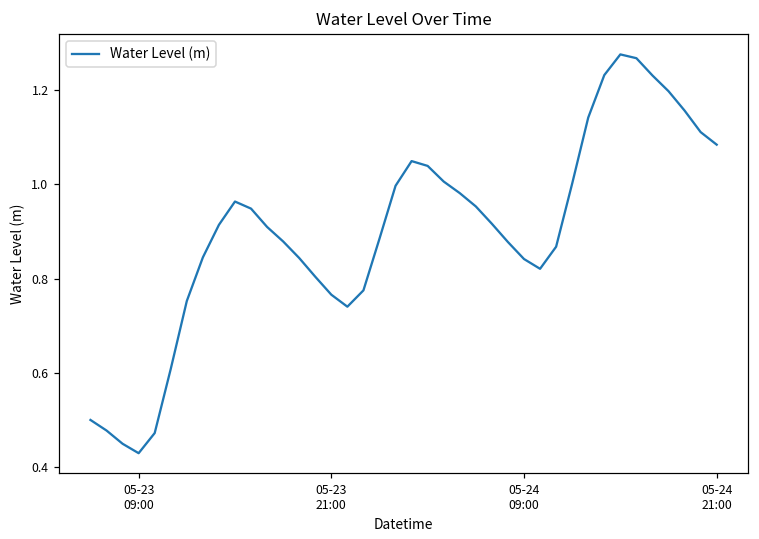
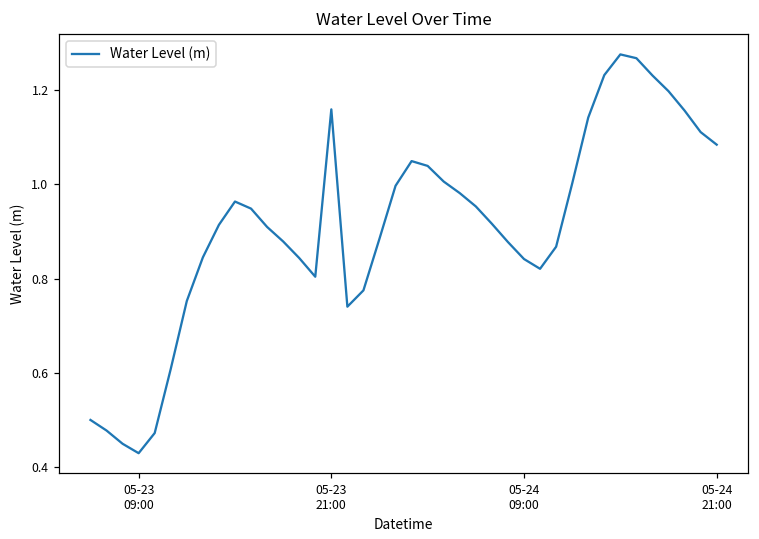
05-23 21:00: 0.77 -> 1.16
